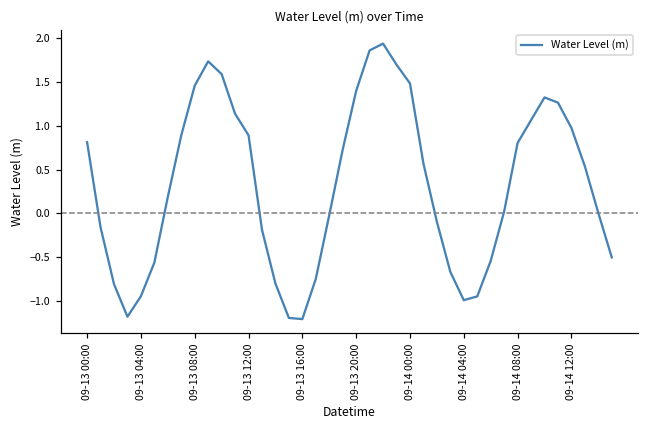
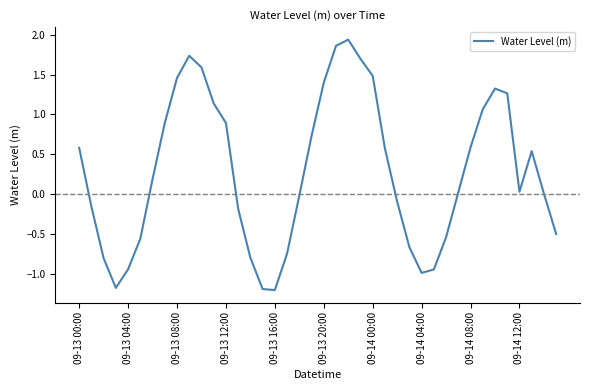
09-13 00:00: 0.8 -> 0.6
09-14 08:00: 0.8 -> 0.6
09-14 12:00: 1.0 -> 0.0
